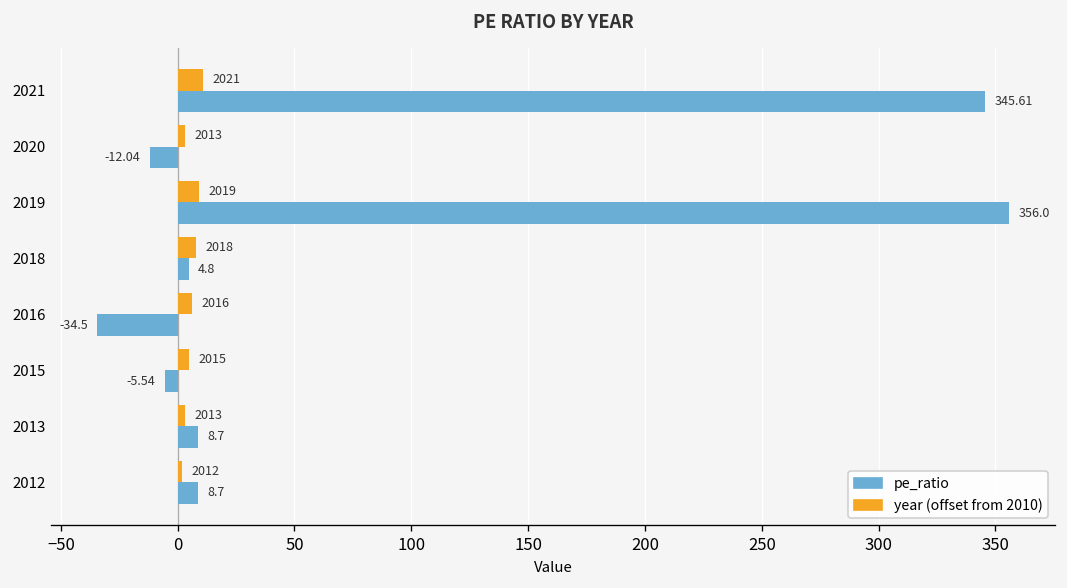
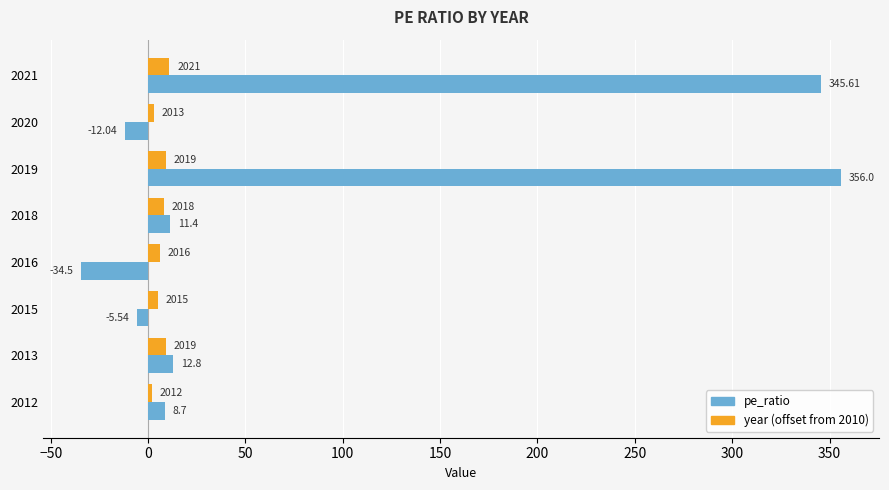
pe_ratio, 2018: 4.8 -> 11.4
year (offset from 2010), 2013: 2013 -> 2019
pe_ratio, 2013: 8.7 -> 12.8
